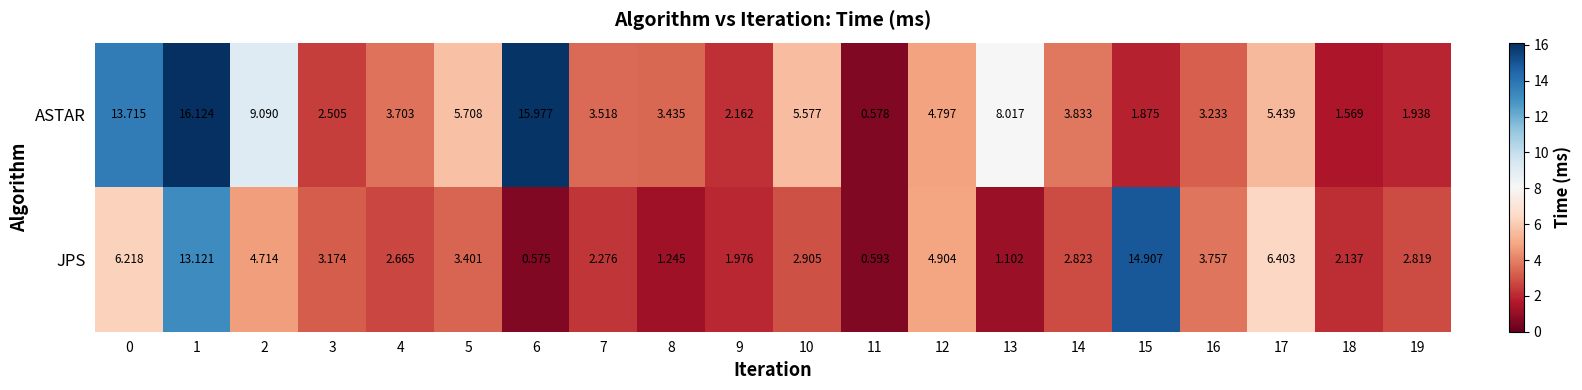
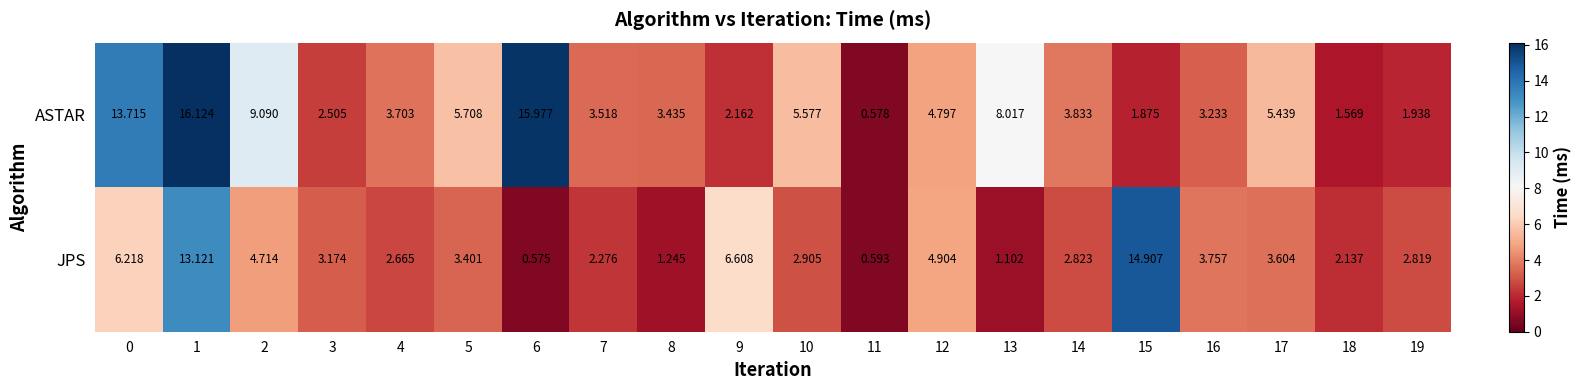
JPS, 9: 1.976 -> 6.608
JPS, 17: 6.403 -> 3.604
